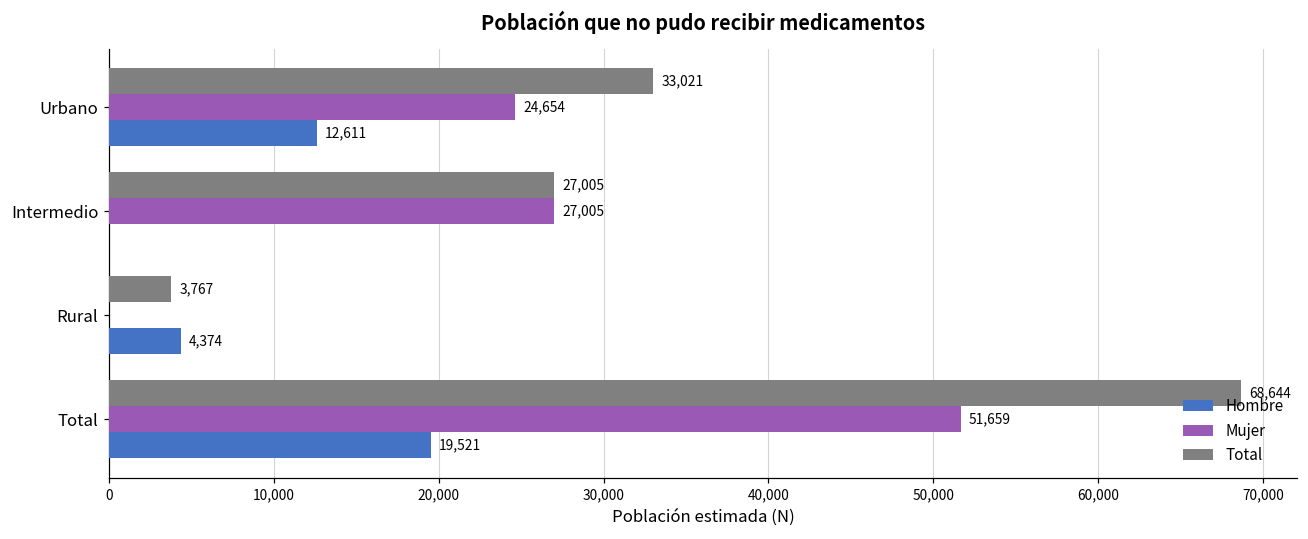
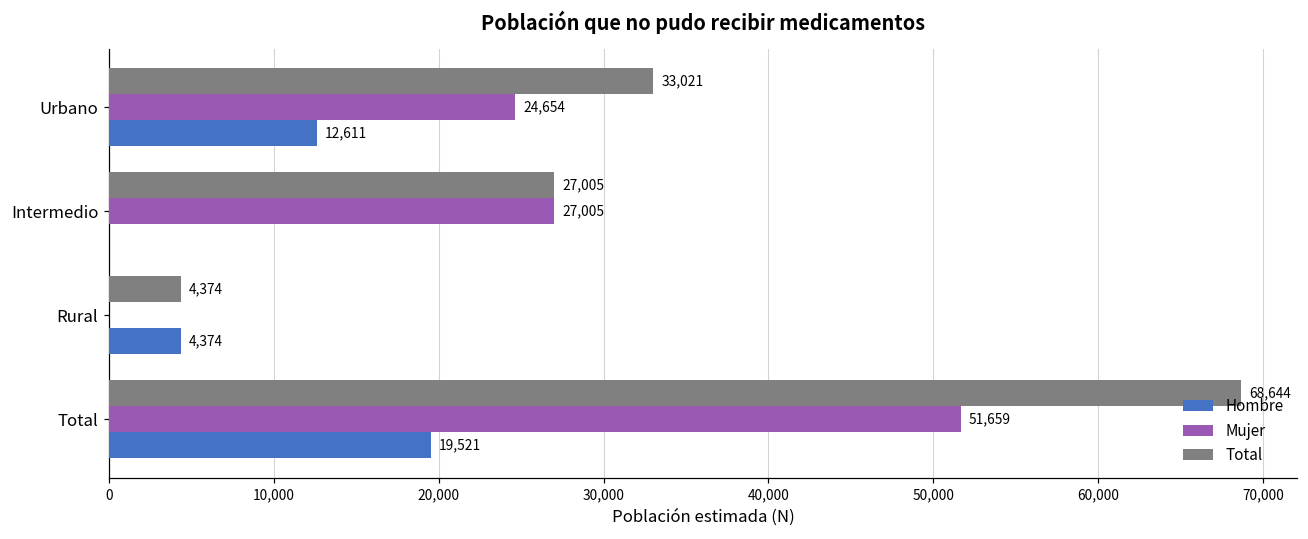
Total, Rural: 3,767 -> 4,374
